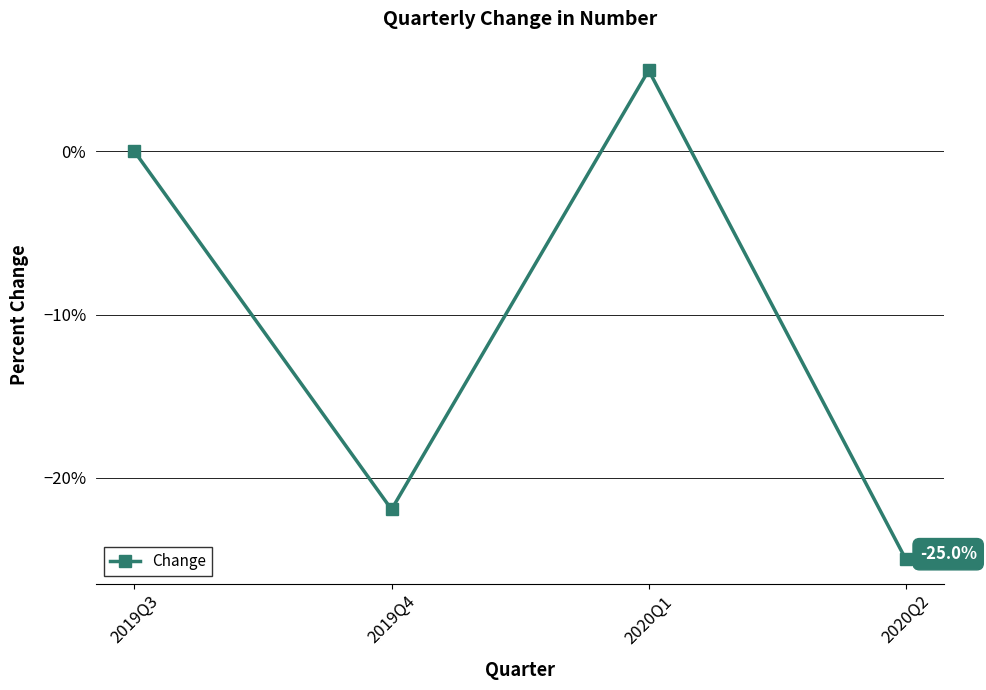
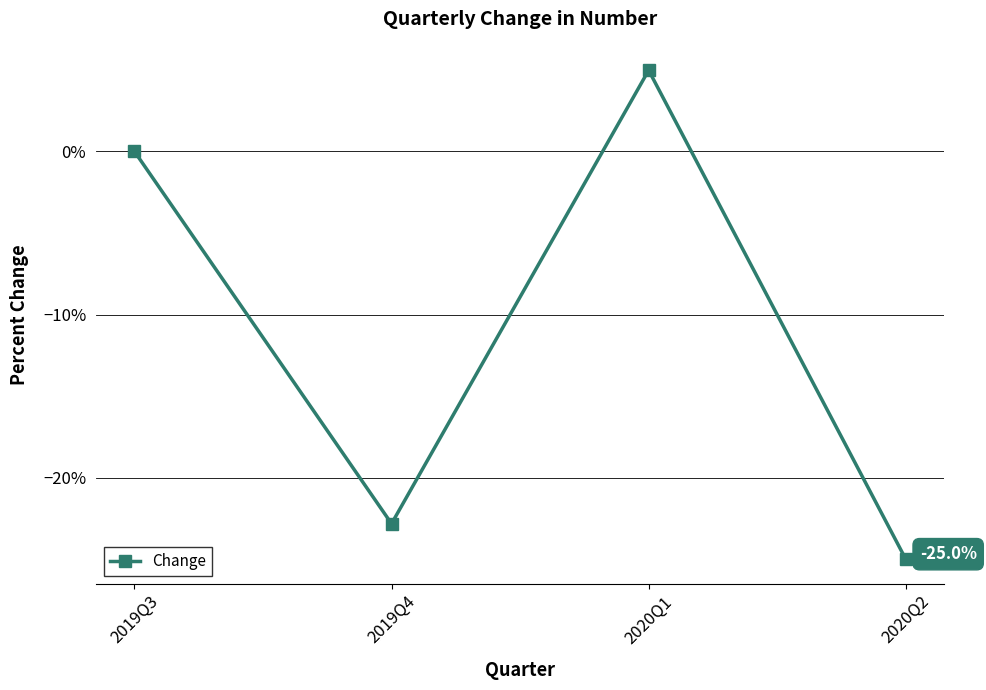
2019Q4: -21.9% -> -22.8%
